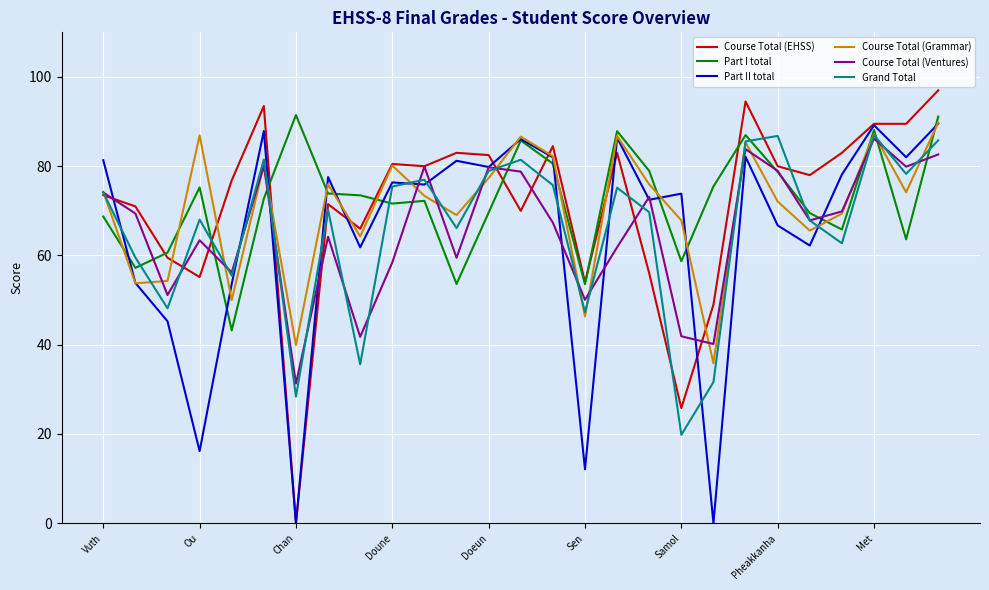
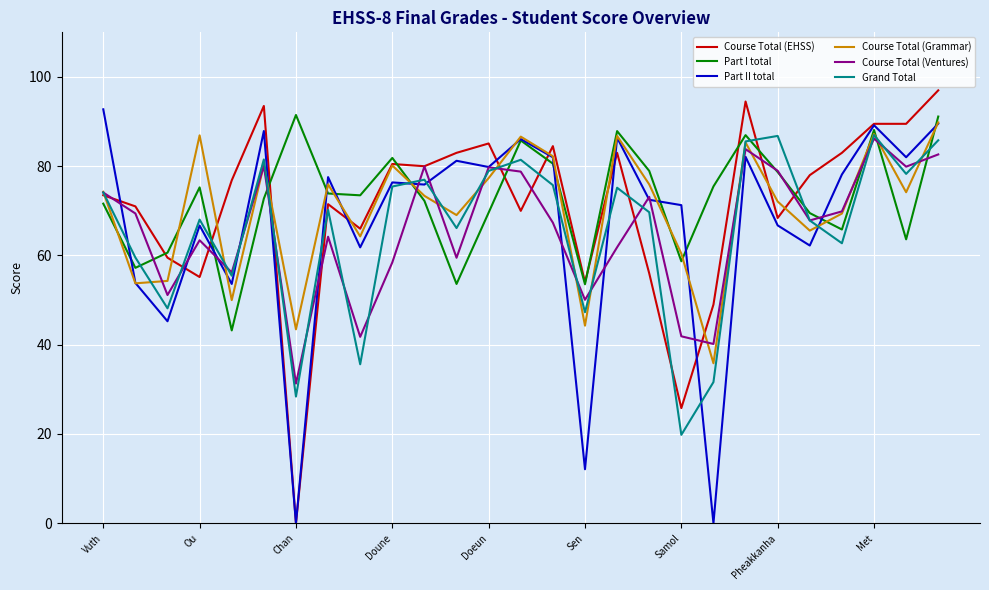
Part I total, Vuth: 69 -> 72
Part II total, Vuth: 81 -> 93
Part II total, Ou: 16 -> 67
Course Total (Grammar), Chan: 40 -> 43
Part I total, Doune: 72 -> 82
Course Total (EHSS), Doeun: 83 -> 85
Course Total (Grammar), Sen: 46 -> 44
Part II total, Samol: 74 -> 71
Course Total (Grammar), Samol: 68 -> 60
Course Total (EHSS), Pheakkanha: 80 -> 68
